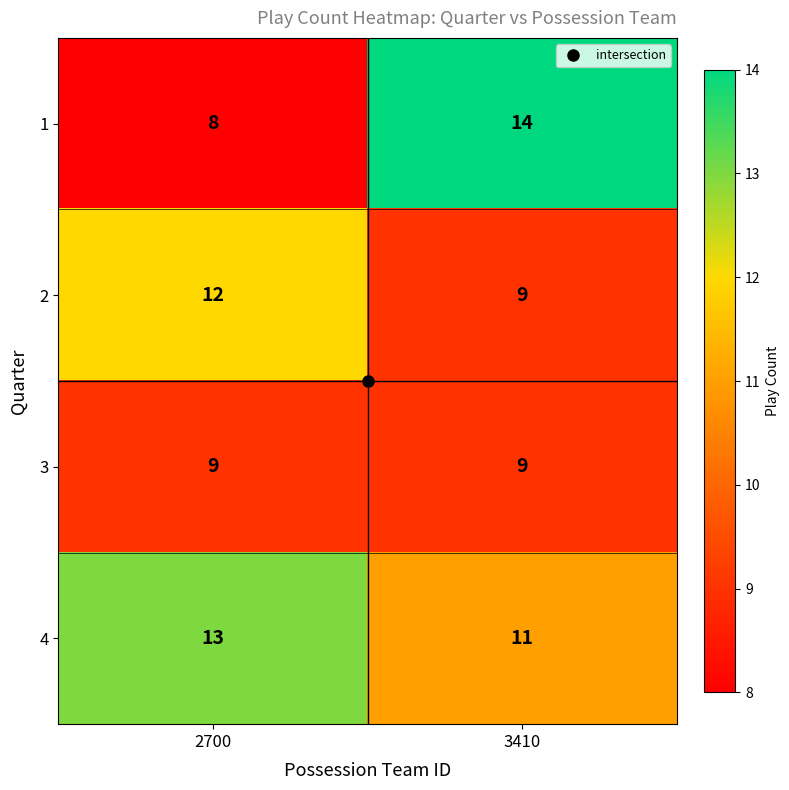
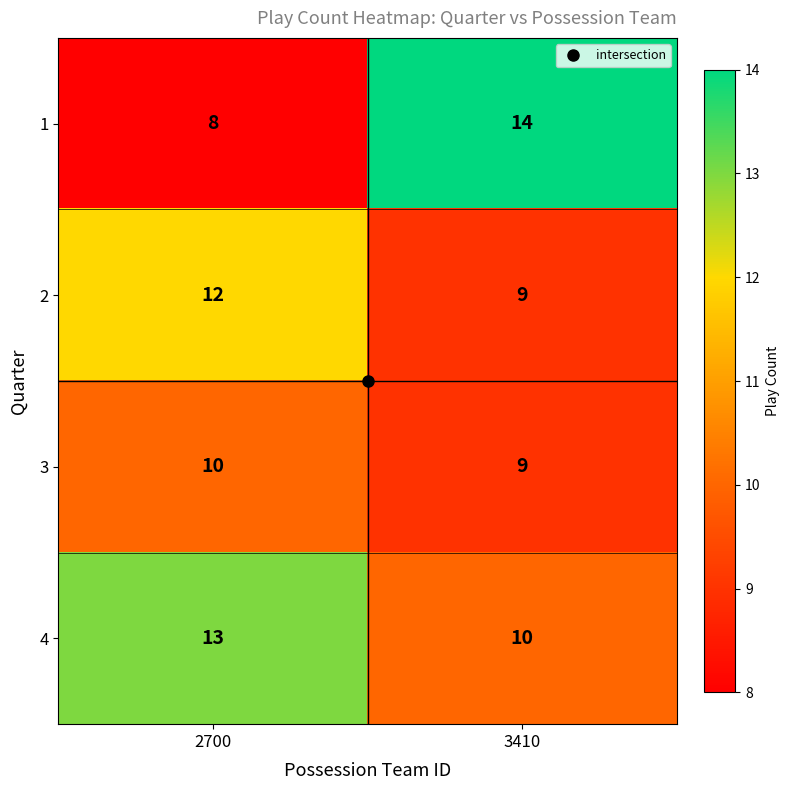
3, 2700: 9 -> 10
4, 3410: 11 -> 10
